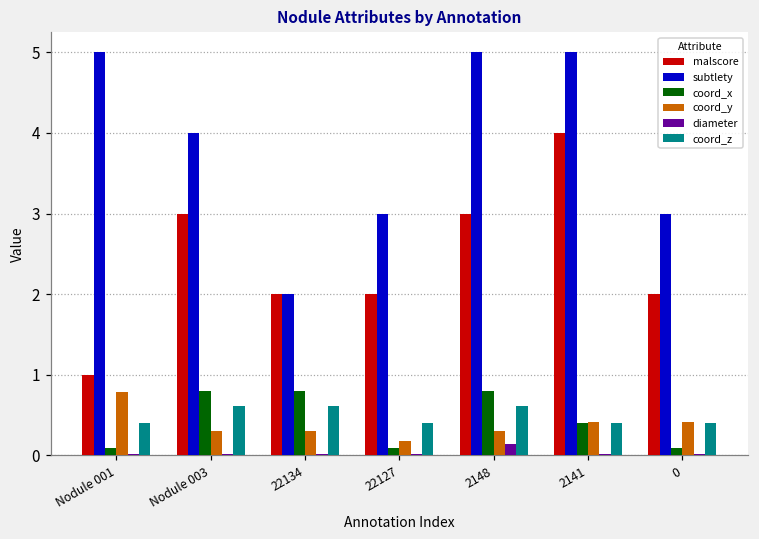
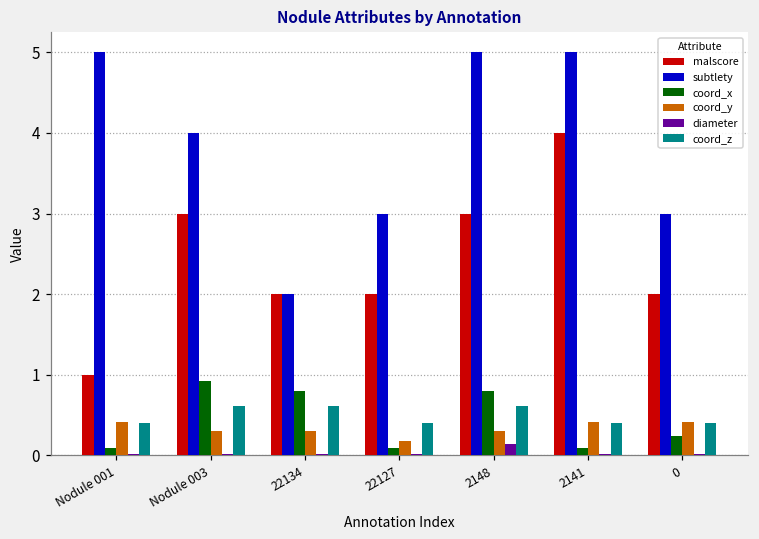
coord_y, Nodule 001: 0.8 -> 0.4
coord_x, Nodule 003: 0.8 -> 0.9
coord_x, 2141: 0.4 -> 0.1
coord_x, 0: 0.1 -> 0.2
